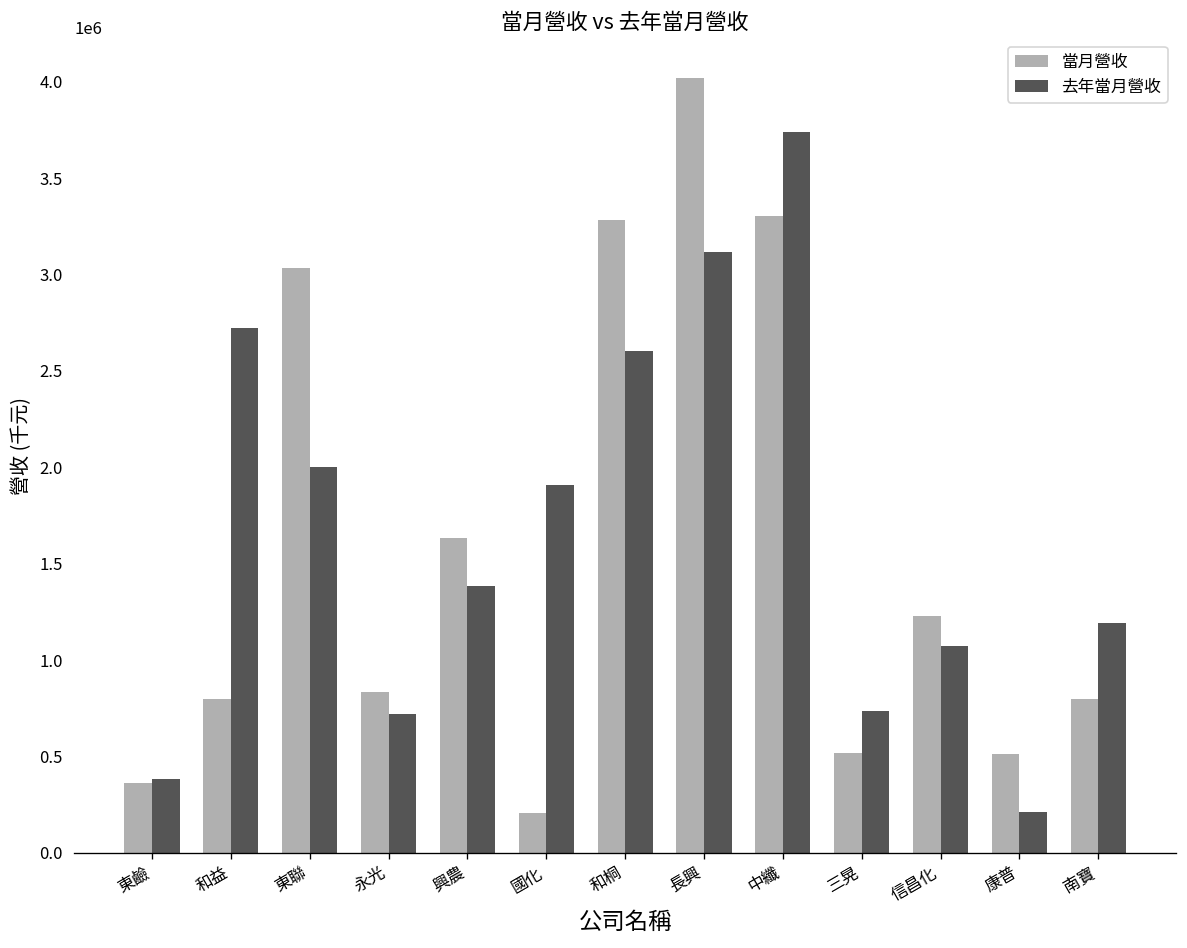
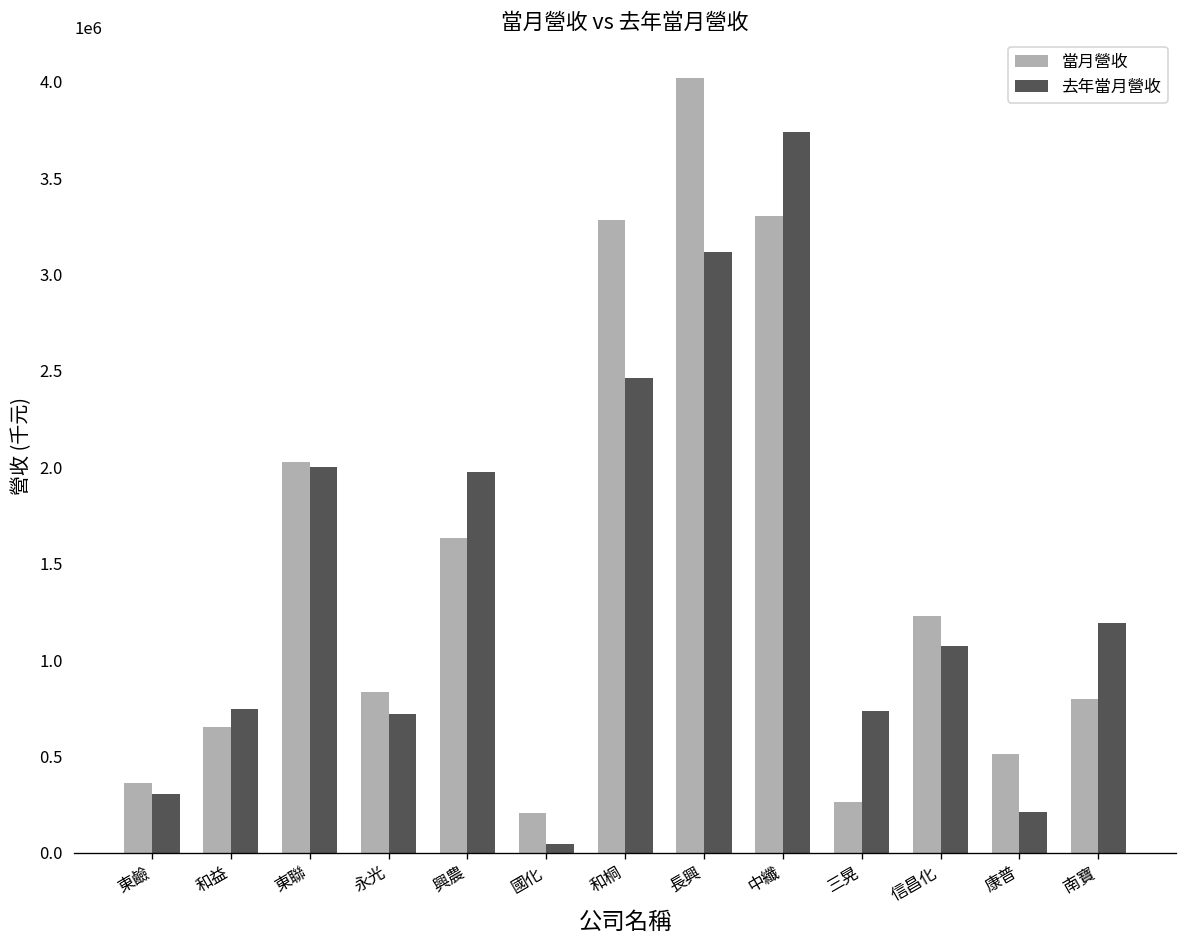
去年當月營收, 東鹼: 380000 -> 310000
當月營收, 和益: 800000 -> 650000
去年當月營收, 和益: 2730000 -> 750000
當月營收, 東聯: 3030000 -> 2030000
去年當月營收, 興農: 1390000 -> 1980000
去年當月營收, 國化: 1910000 -> 50000
去年當月營收, 和桐: 2600000 -> 2470000
當月營收, 三晃: 520000 -> 270000
